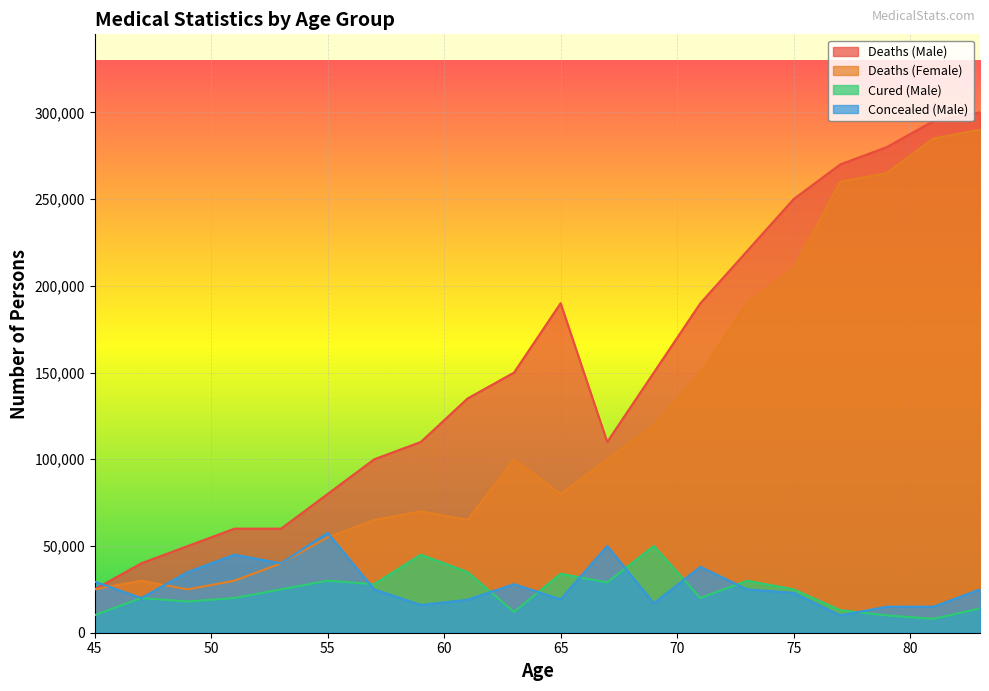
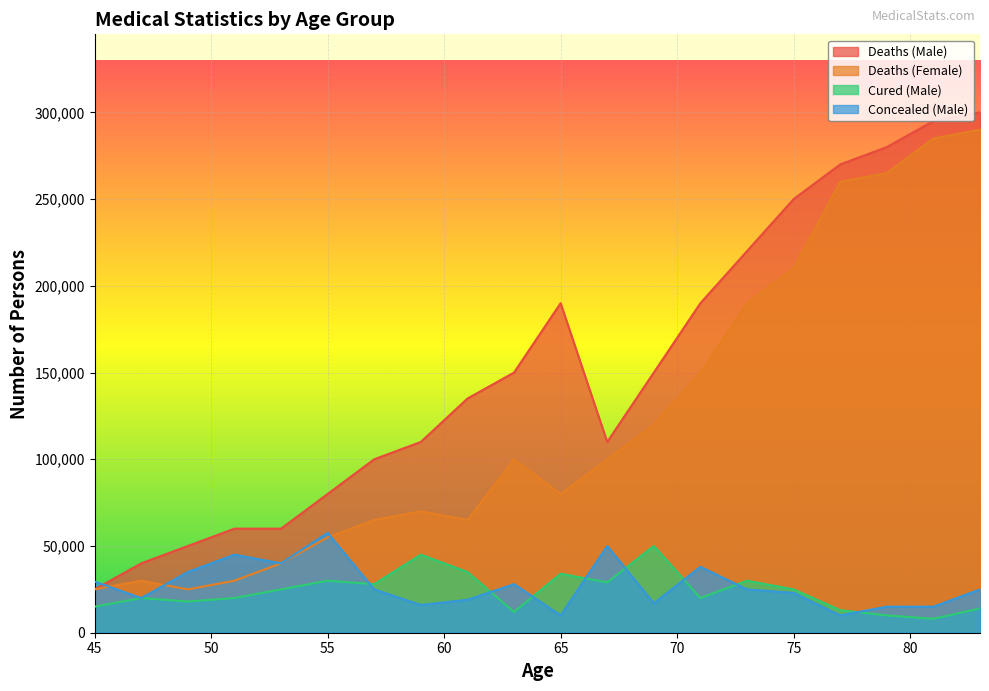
Cured (Male), 45: 10,000 -> 15,000
Concealed (Male), 65: 19,000 -> 10,000
